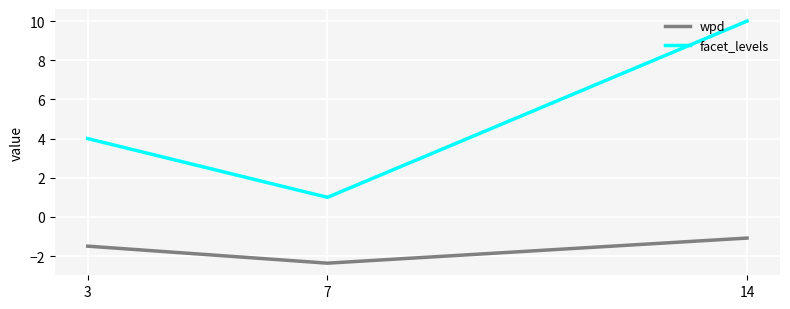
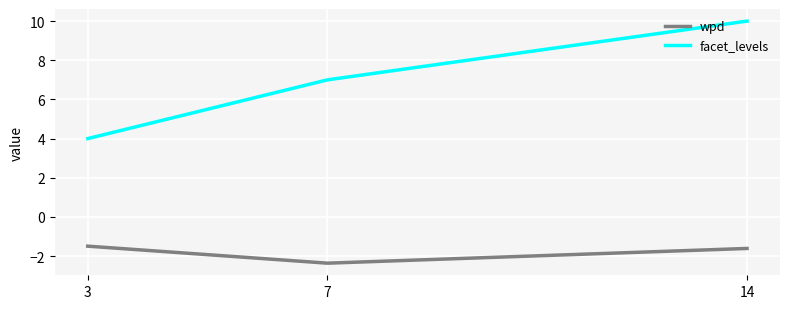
facet_levels, 7: 1 -> 7
wpd, 14: -1.1 -> -1.6
